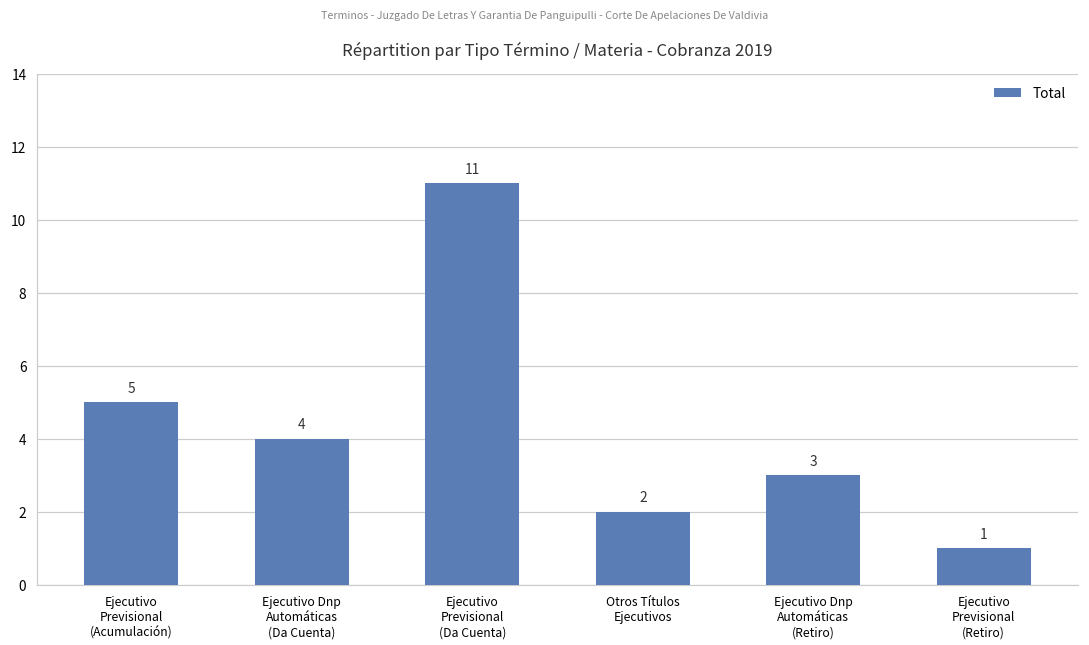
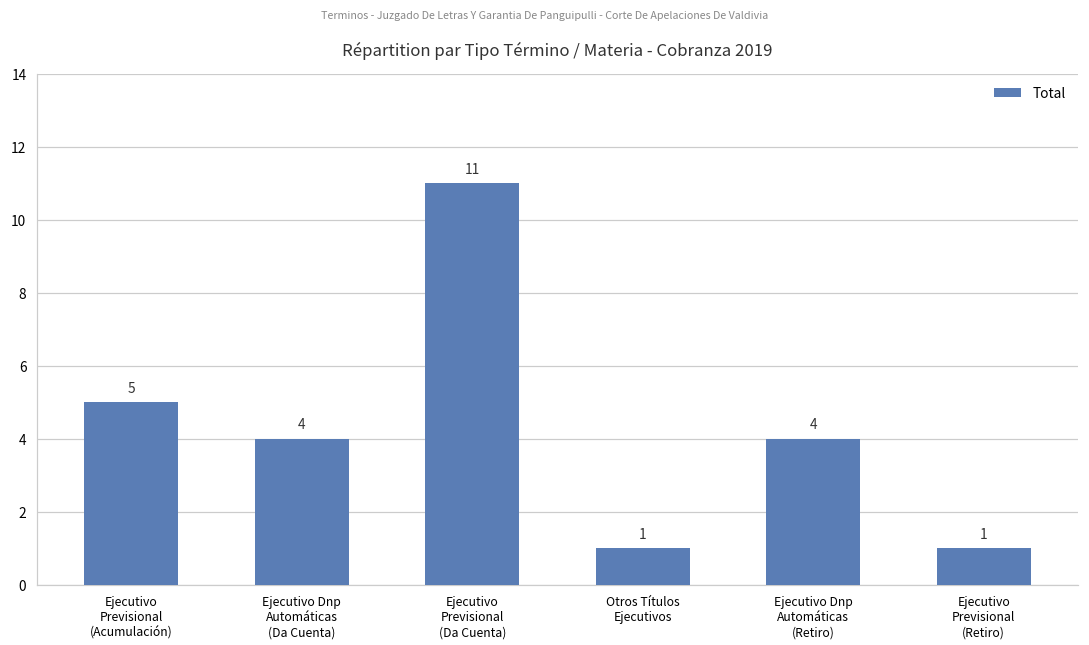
Otros Títulos Ejecutivos: 2 -> 1
Ejecutivo Dnp Automáticas (Retiro): 3 -> 4
